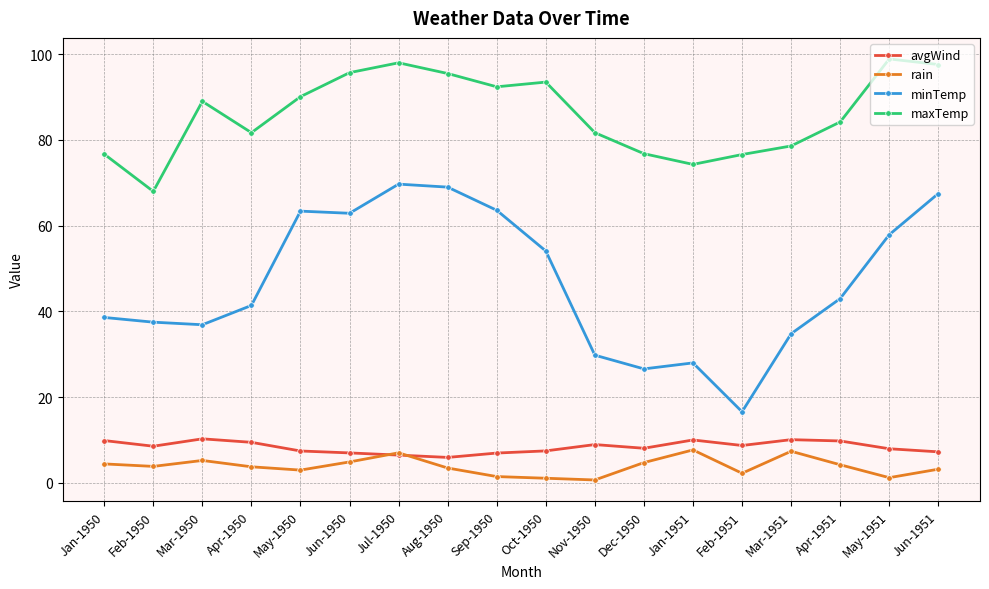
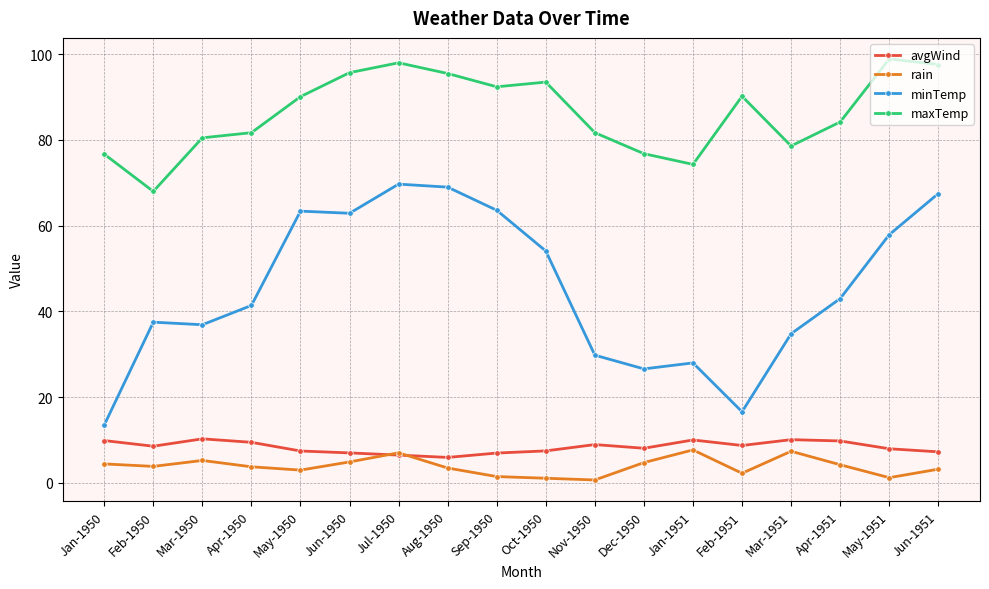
minTemp, Jan-1950: 39 -> 14
maxTemp, Mar-1950: 89 -> 81
maxTemp, Feb-1951: 77 -> 90
